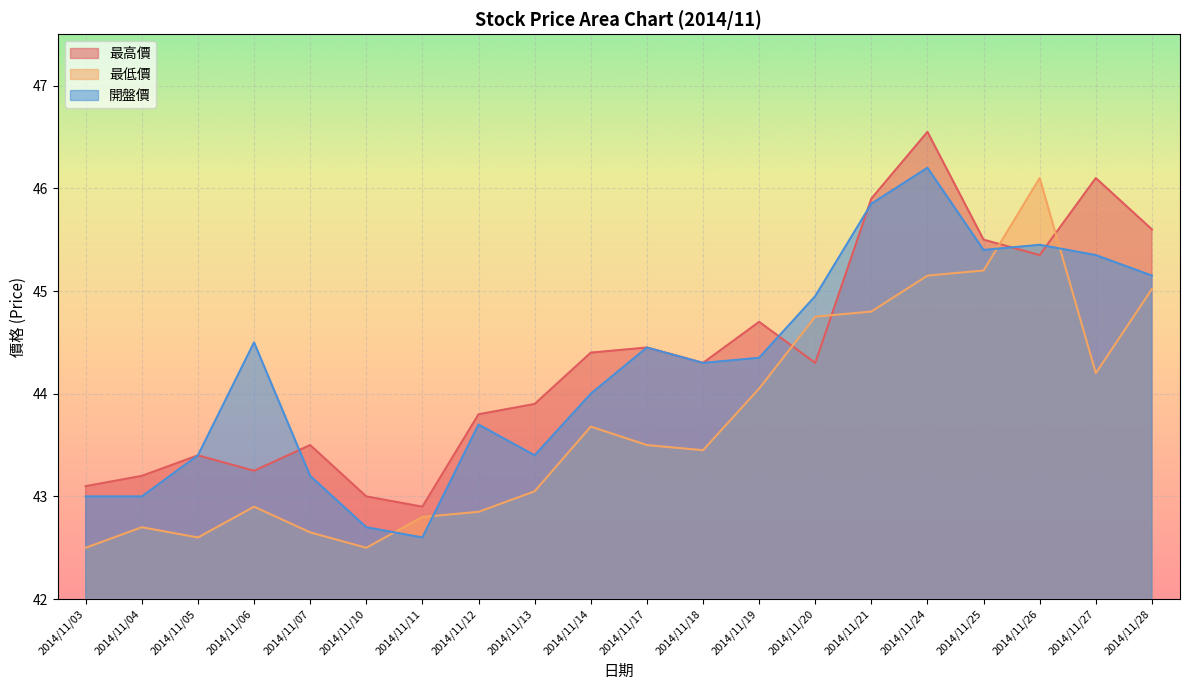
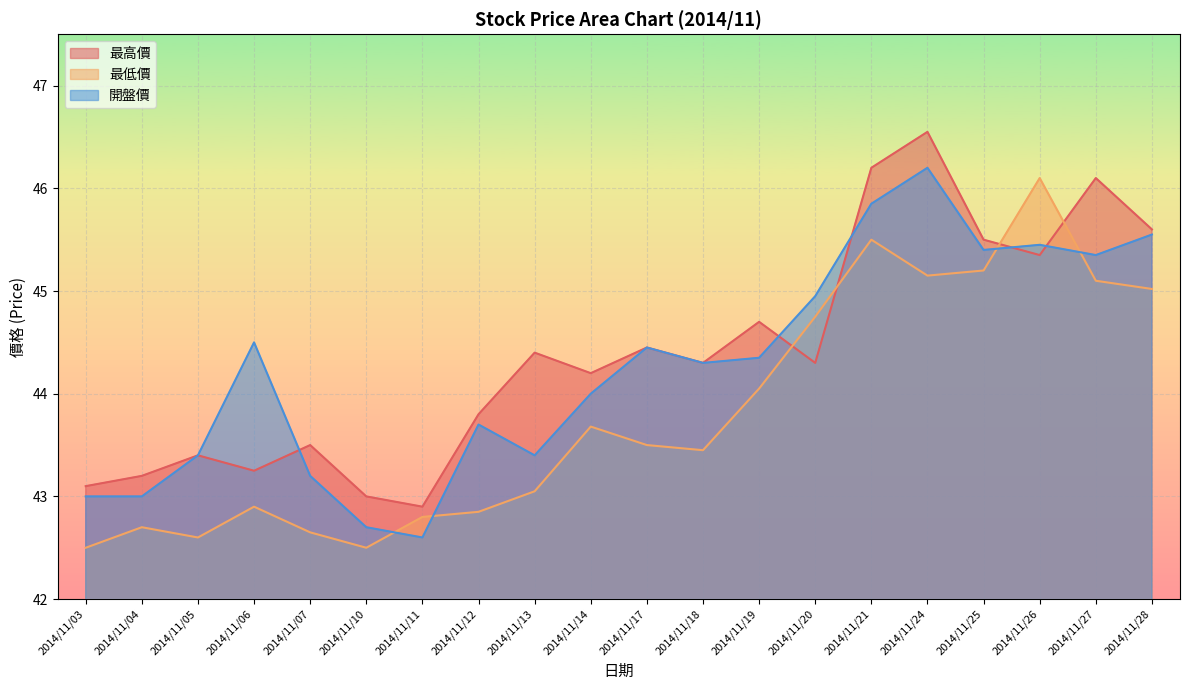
最高價, 2014/11/13: 43.9 -> 44.4
最高價, 2014/11/14: 44.4 -> 44.2
最高價, 2014/11/21: 45.9 -> 46.2
最低價, 2014/11/21: 44.8 -> 45.5
最低價, 2014/11/27: 44.2 -> 45.1
開盤價, 2014/11/28: 45.15 -> 45.55
